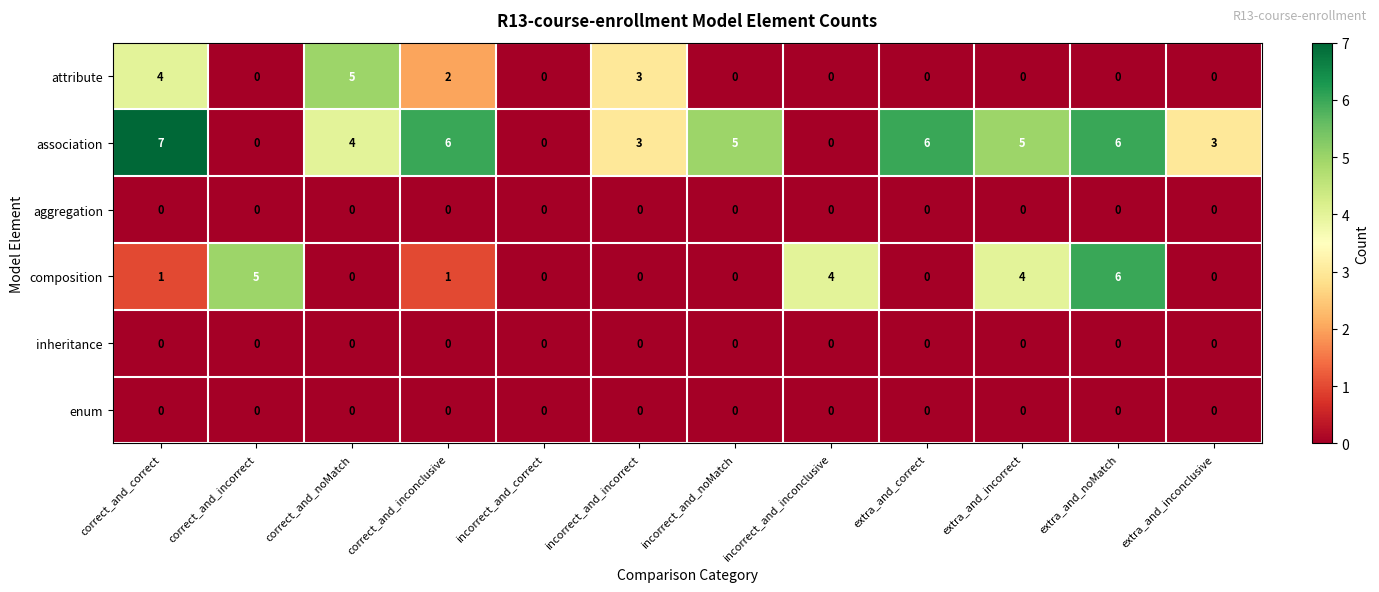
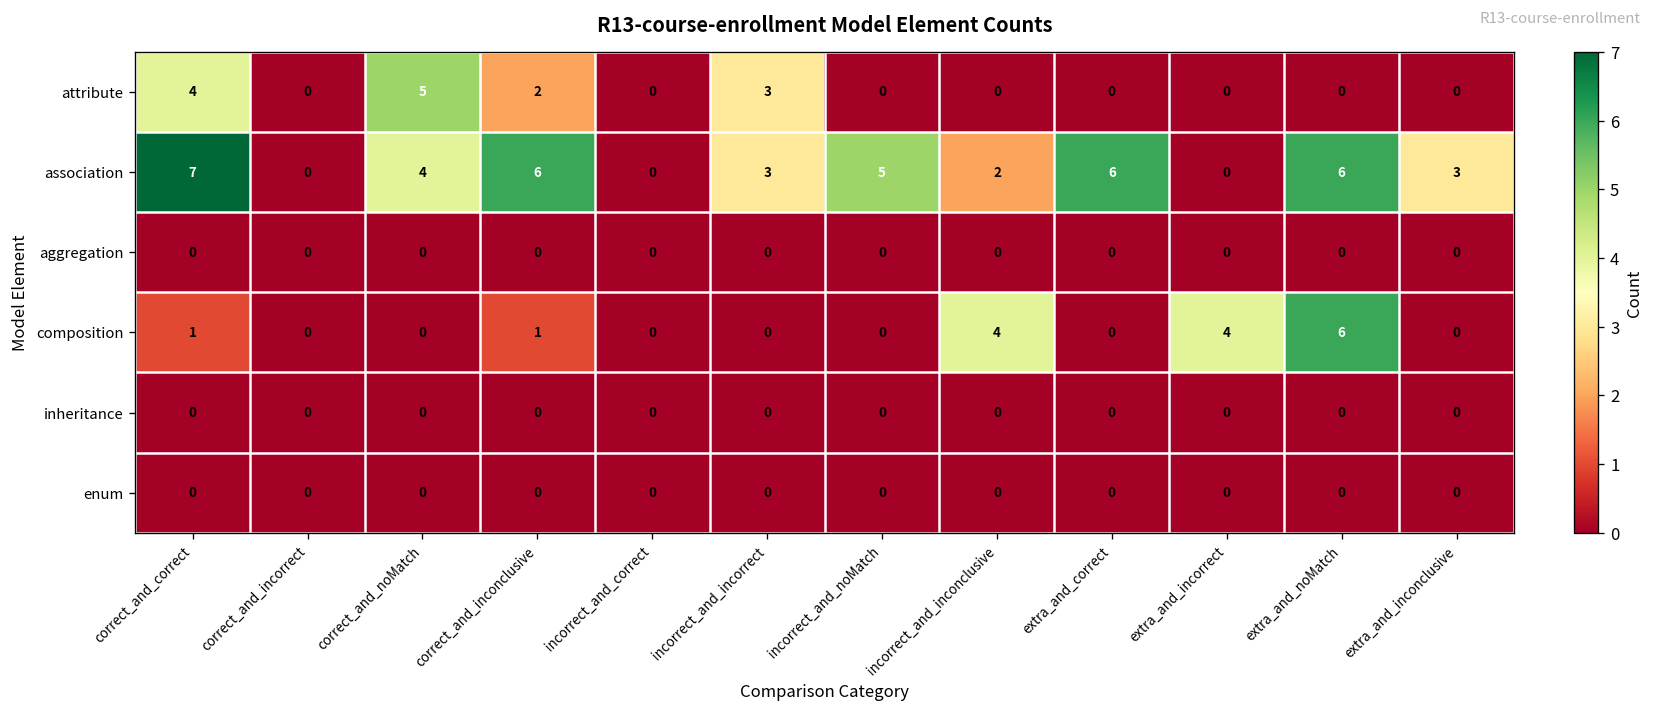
association, incorrect_and_inconclusive: 0 -> 2
association, extra_and_incorrect: 5 -> 0
composition, correct_and_incorrect: 5 -> 0
